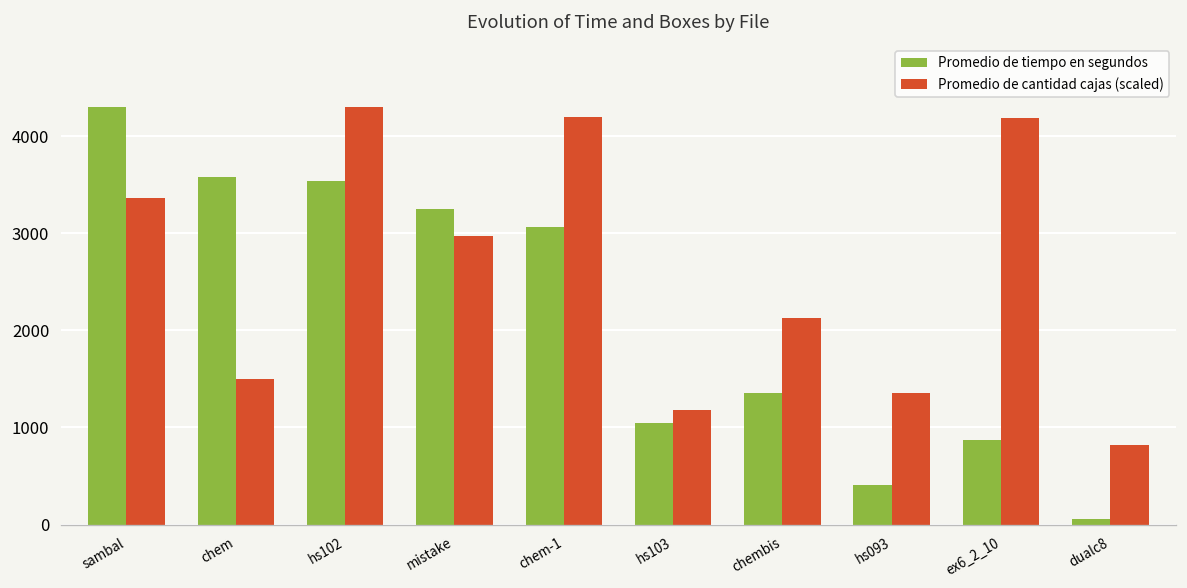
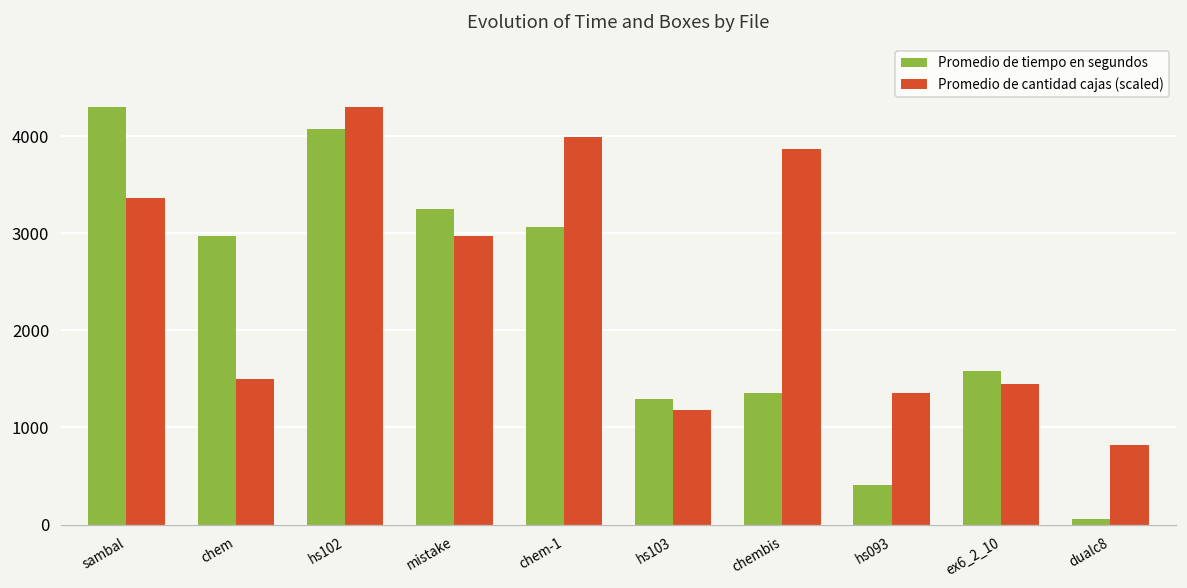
Promedio de tiempo en segundos, chem: 3600 -> 3000
Promedio de tiempo en segundos, hs102: 3500 -> 4100
Promedio de cantidad cajas (scaled), chem-1: 4200 -> 4000
Promedio de tiempo en segundos, hs103: 1000 -> 1300
Promedio de cantidad cajas (scaled), chembis: 2100 -> 3900
Promedio de tiempo en segundos, ex6_2_10: 900 -> 1600
Promedio de cantidad cajas (scaled), ex6_2_10: 4200 -> 1400
